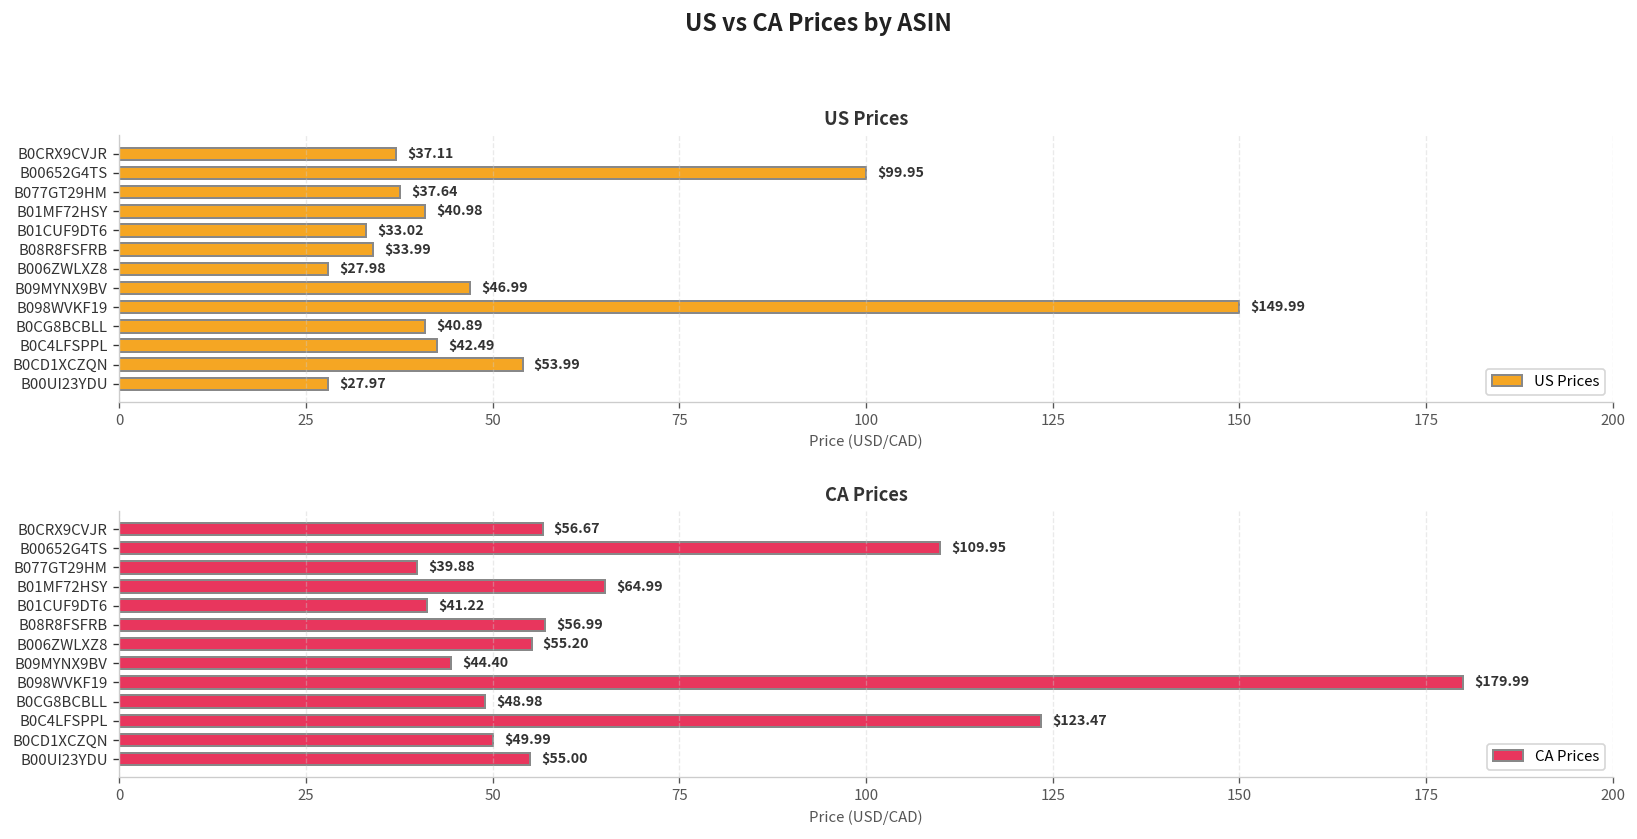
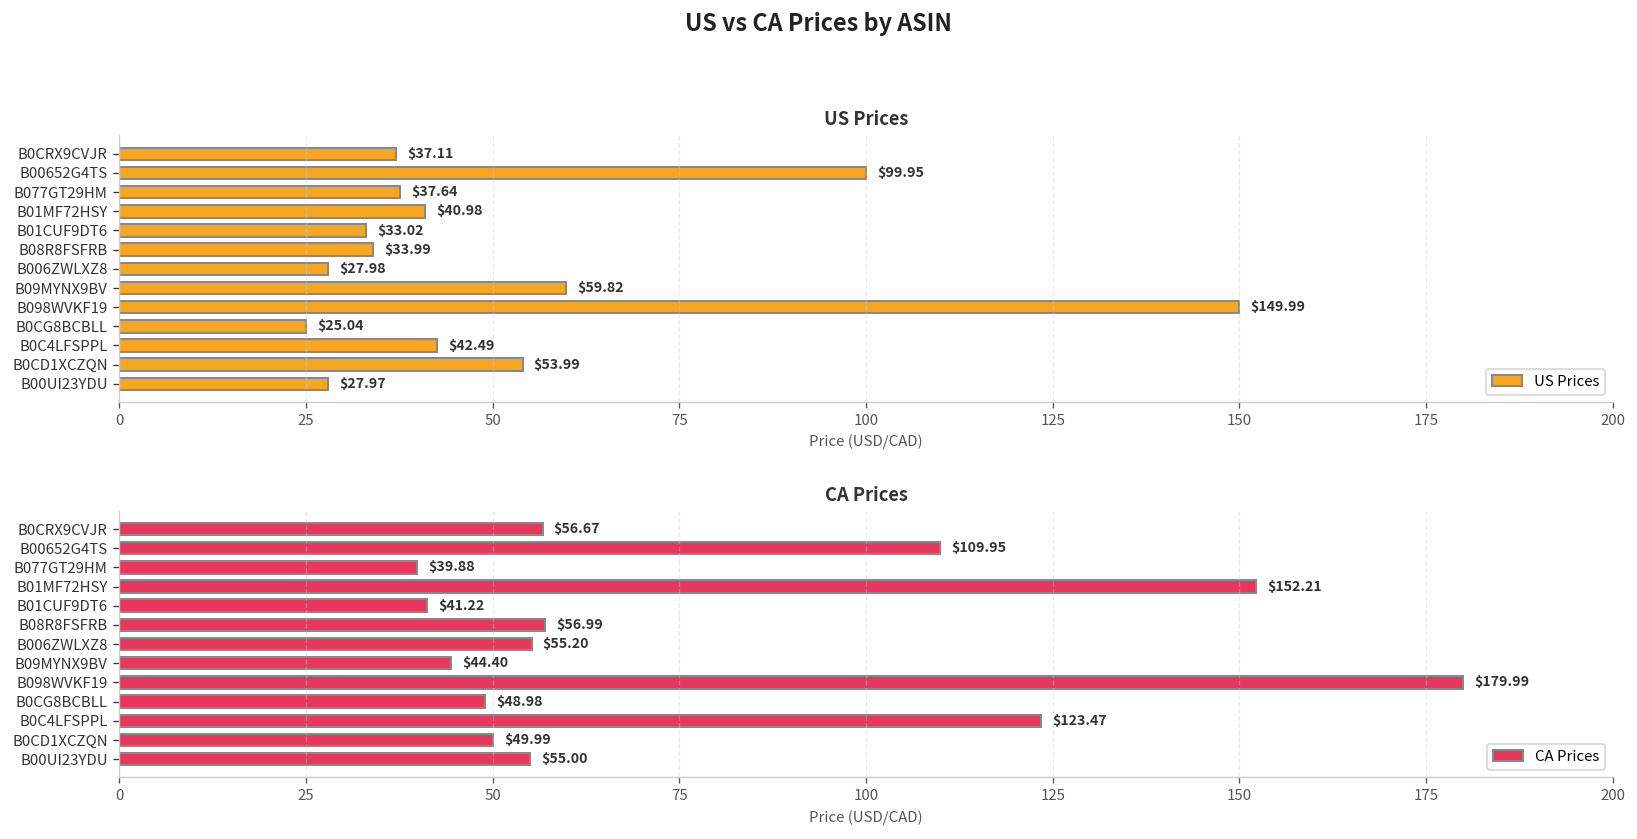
US Prices, B09MYNX9BV: $46.99 -> $59.82
US Prices, B0CG8BCBLL: $40.89 -> $25.04
CA Prices, B01MF72HSY: $64.99 -> $152.21
